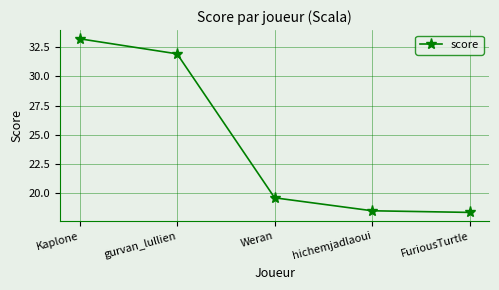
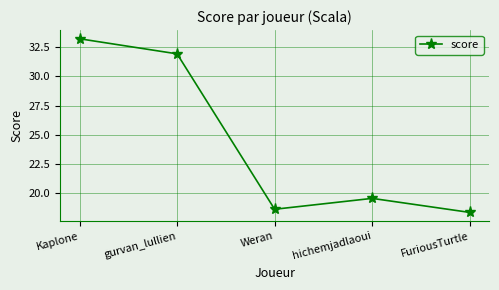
Weran: 19.6 -> 18.6
hichemjadlaoui: 18.5 -> 19.6
